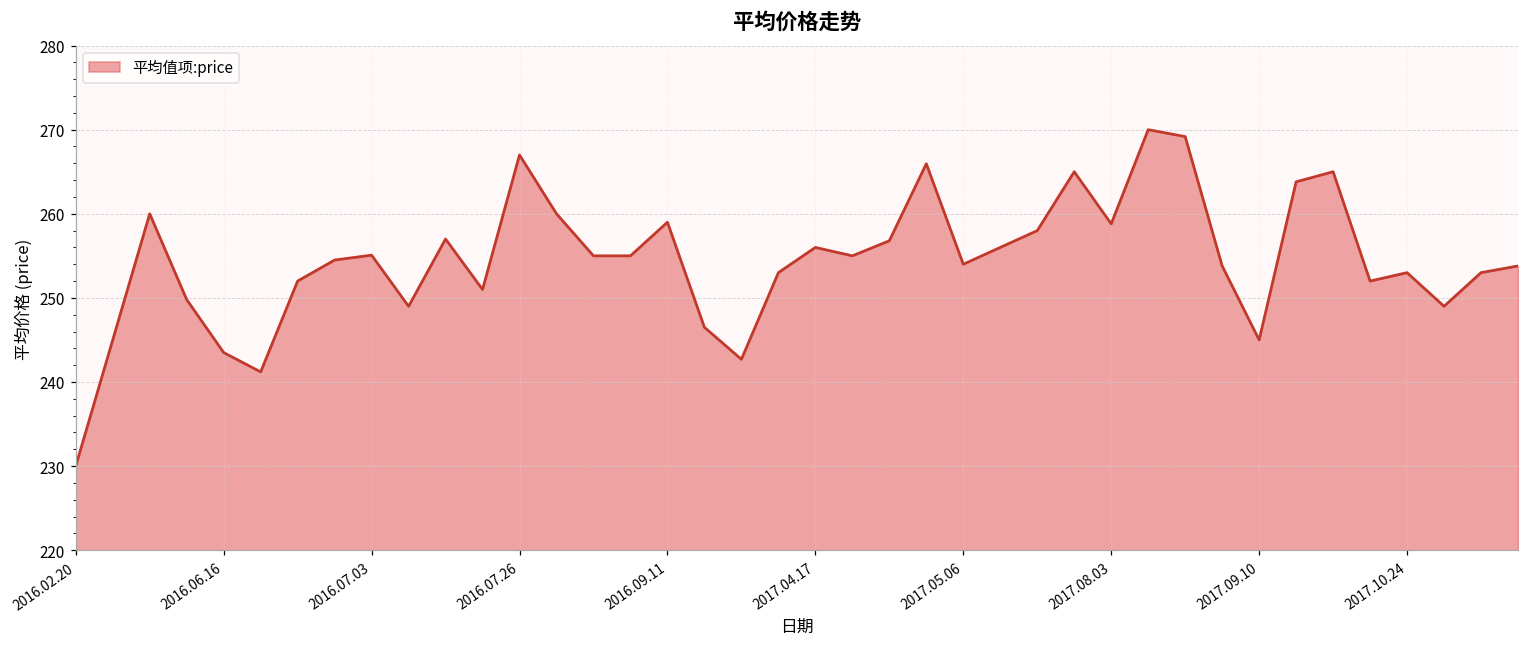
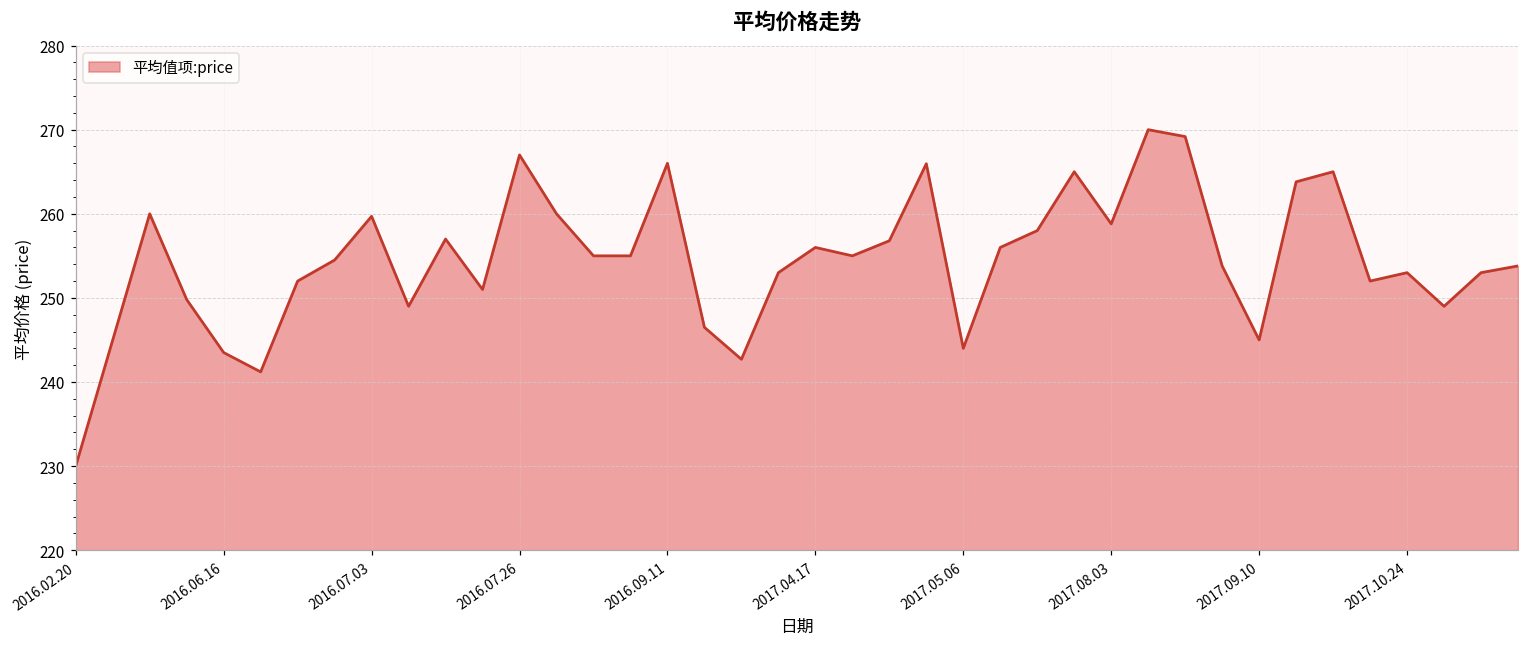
2016.07.03: 255 -> 260
2016.09.11: 259 -> 266
2017.05.06: 254 -> 244
